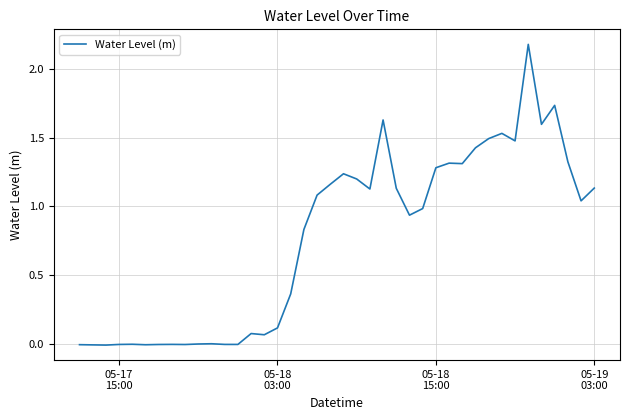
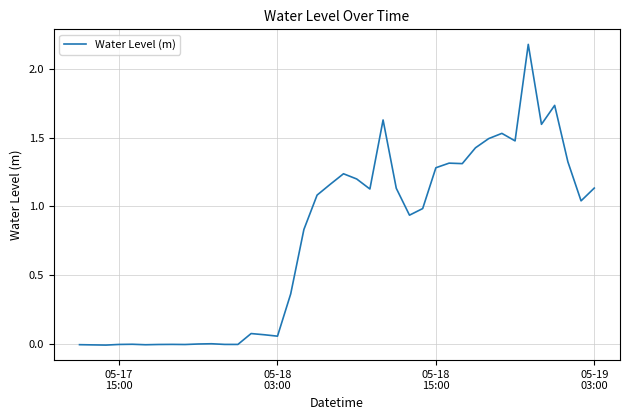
05-18 03:00: 0.11 -> 0.05
